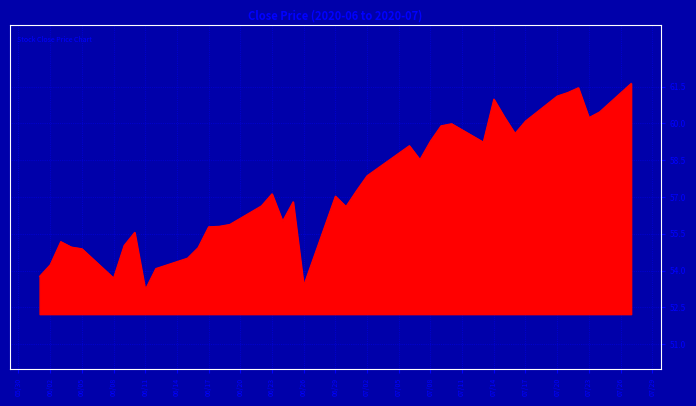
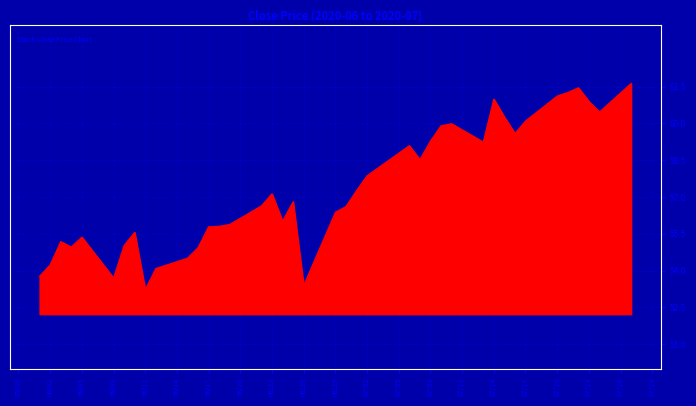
06/05: 54.9 -> 55.4
06/29: 57.0 -> 56.4
07/23: 60.2 -> 60.9
